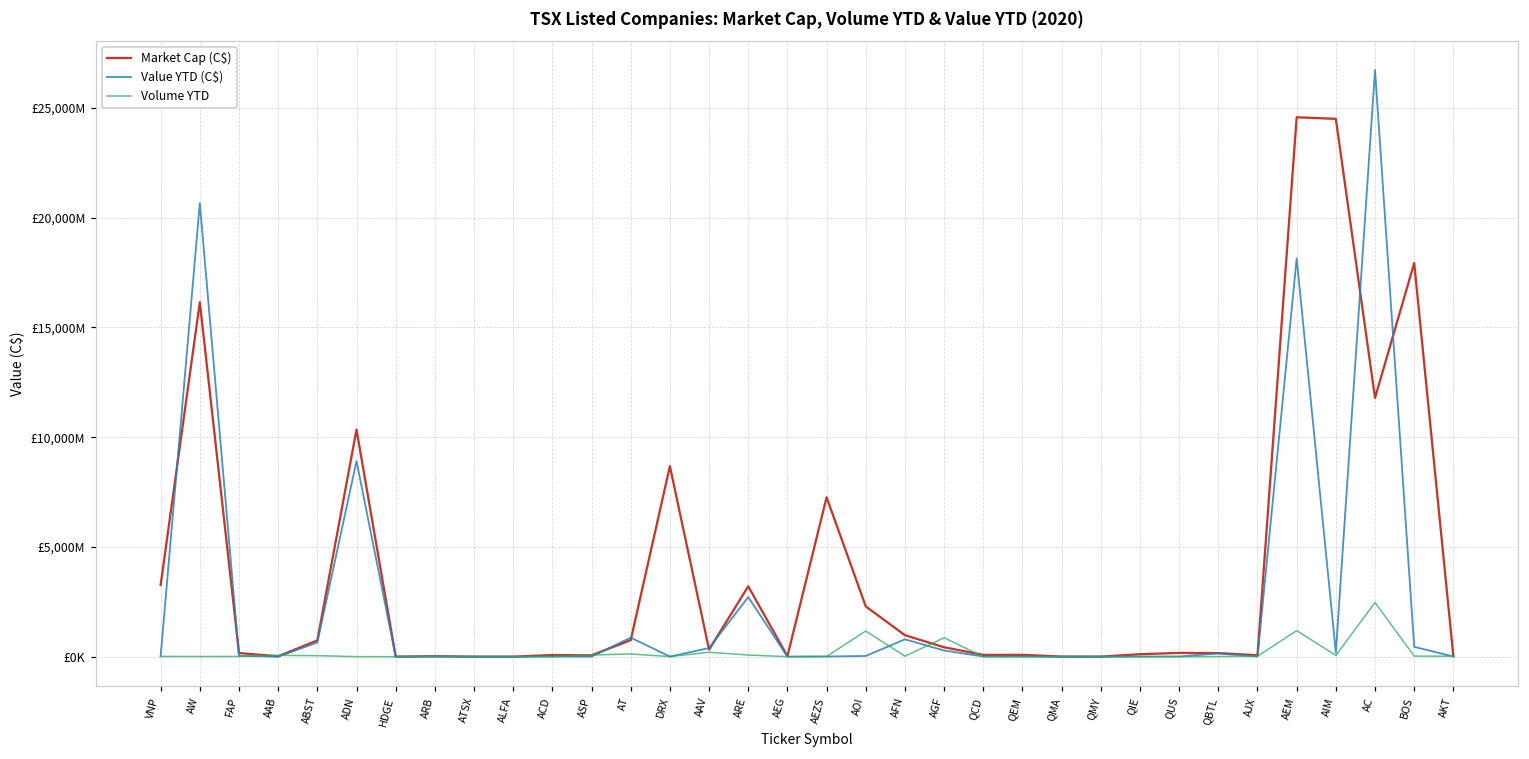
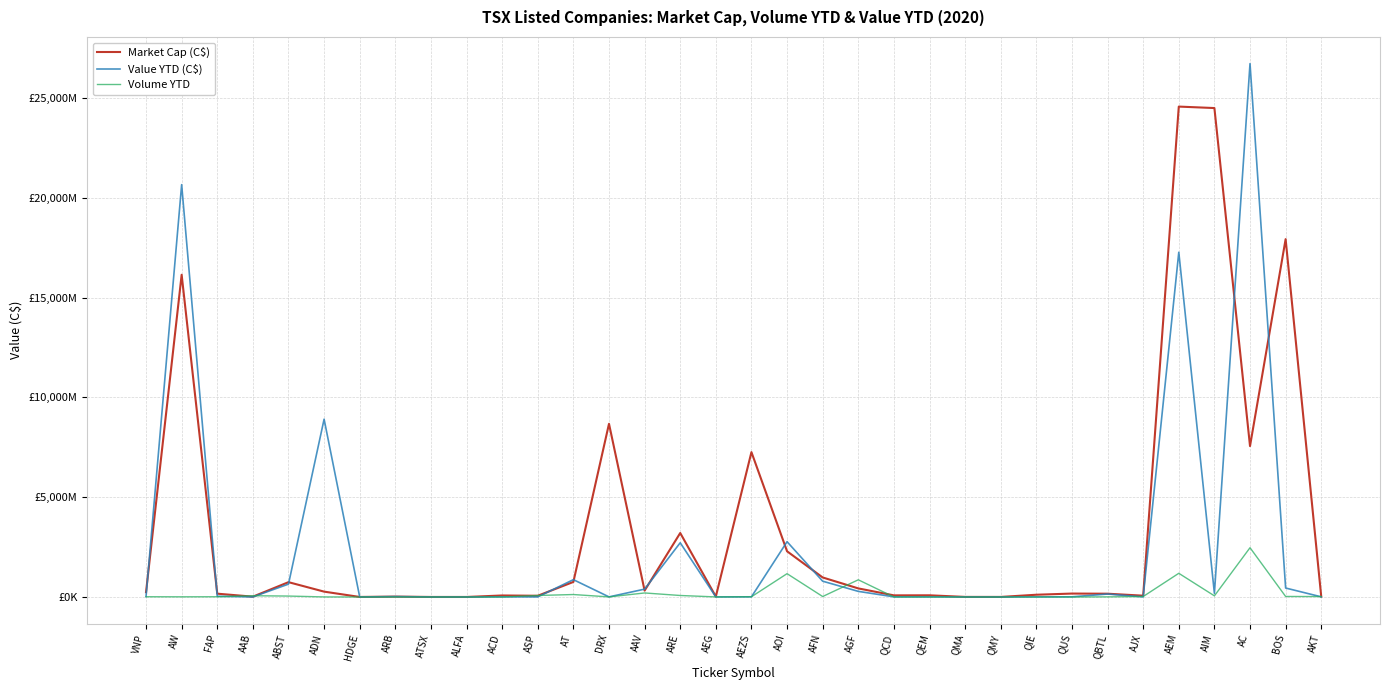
Market Cap (C$), VNP: £3,300,000,000 -> £200,000,000
Market Cap (C$), ADN: £10,300,000,000 -> £300,000,000
Value YTD (C$), AOI: £0 -> £2,800,000,000
Value YTD (C$), AEM: £18,100,000,000 -> £17,300,000,000
Market Cap (C$), AC: £11,800,000,000 -> £7,600,000,000
